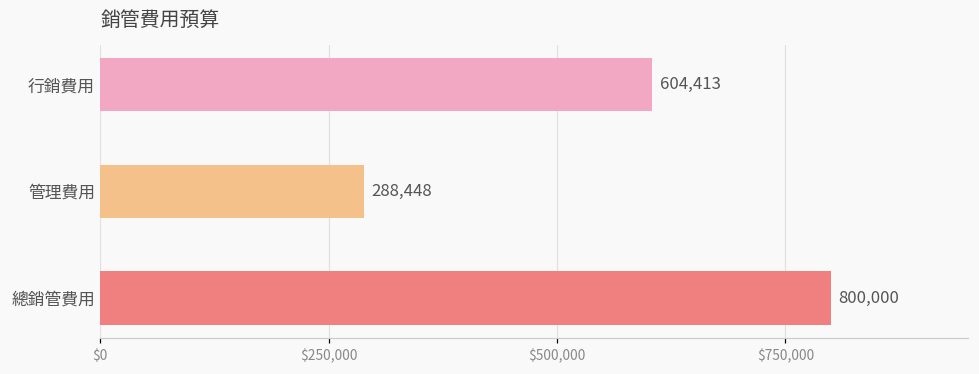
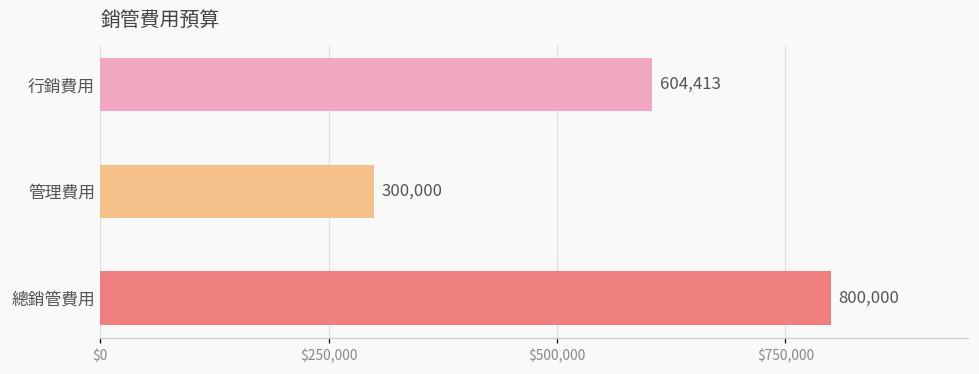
管理費用: 288,448 -> 300,000
